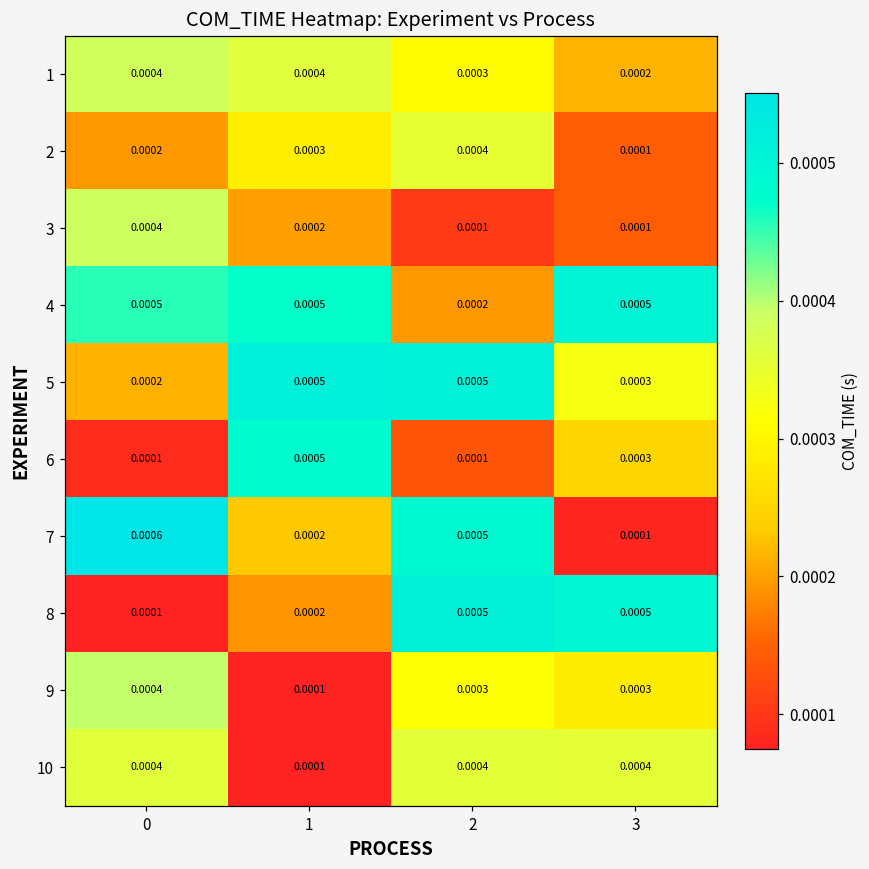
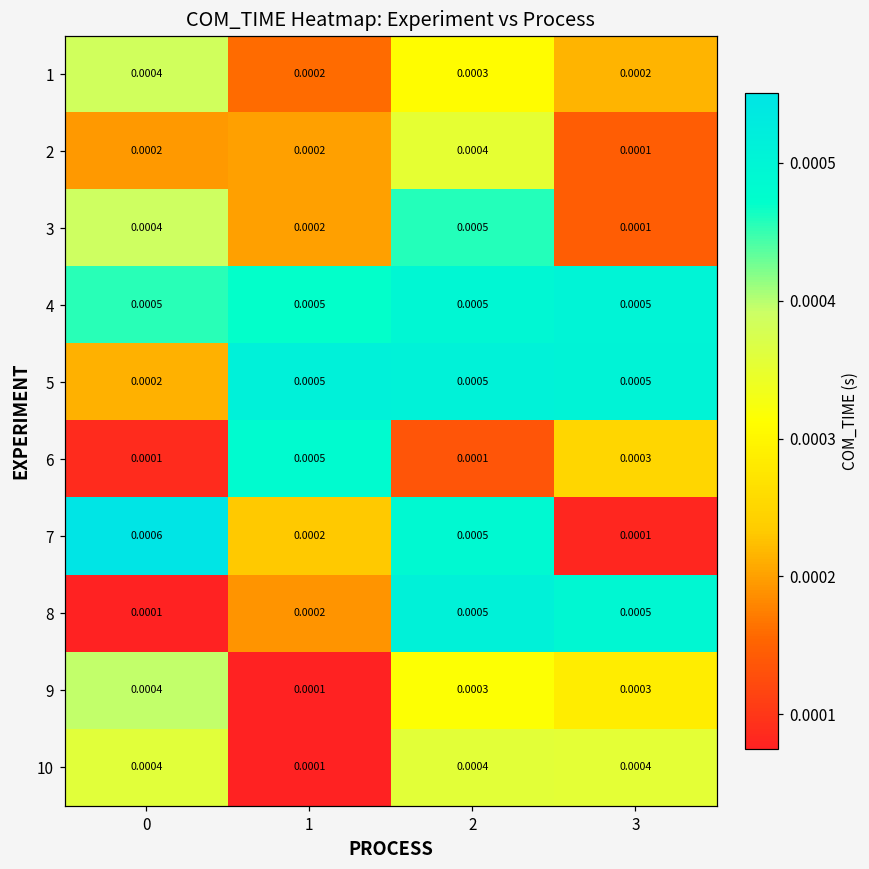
1, 1: 0.0004 -> 0.0002
2, 1: 0.0003 -> 0.0002
3, 2: 0.0001 -> 0.0005
4, 2: 0.0002 -> 0.0005
5, 3: 0.0003 -> 0.0005
